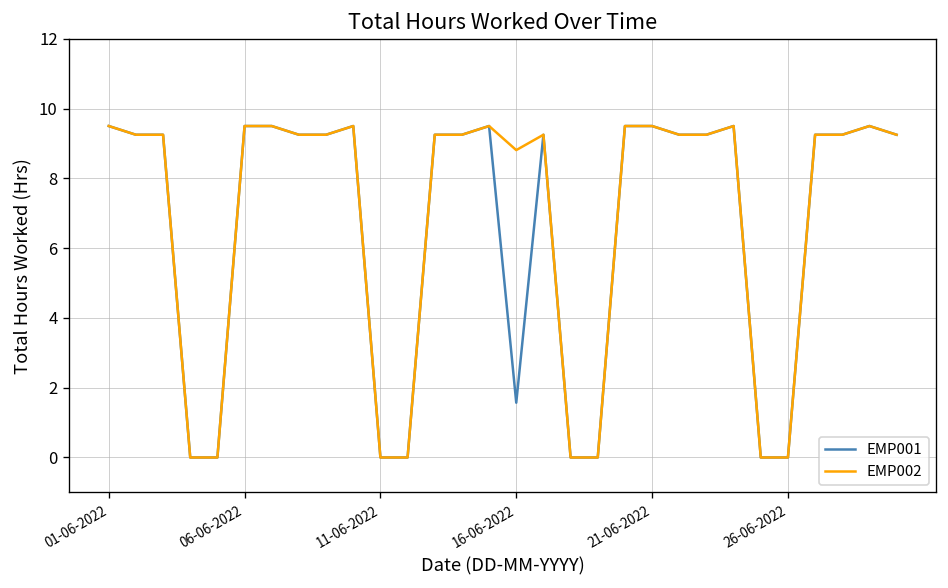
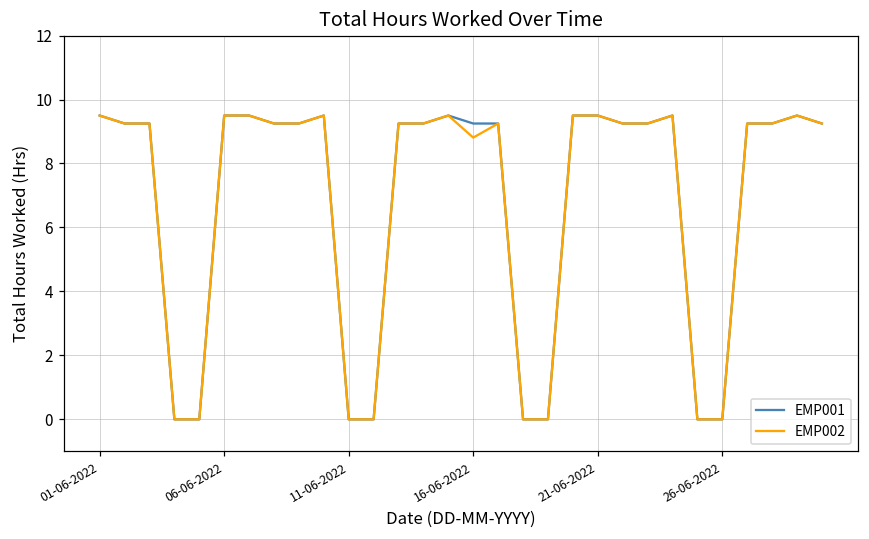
EMP001, 16-06-2022: 1.6 -> 9.3
